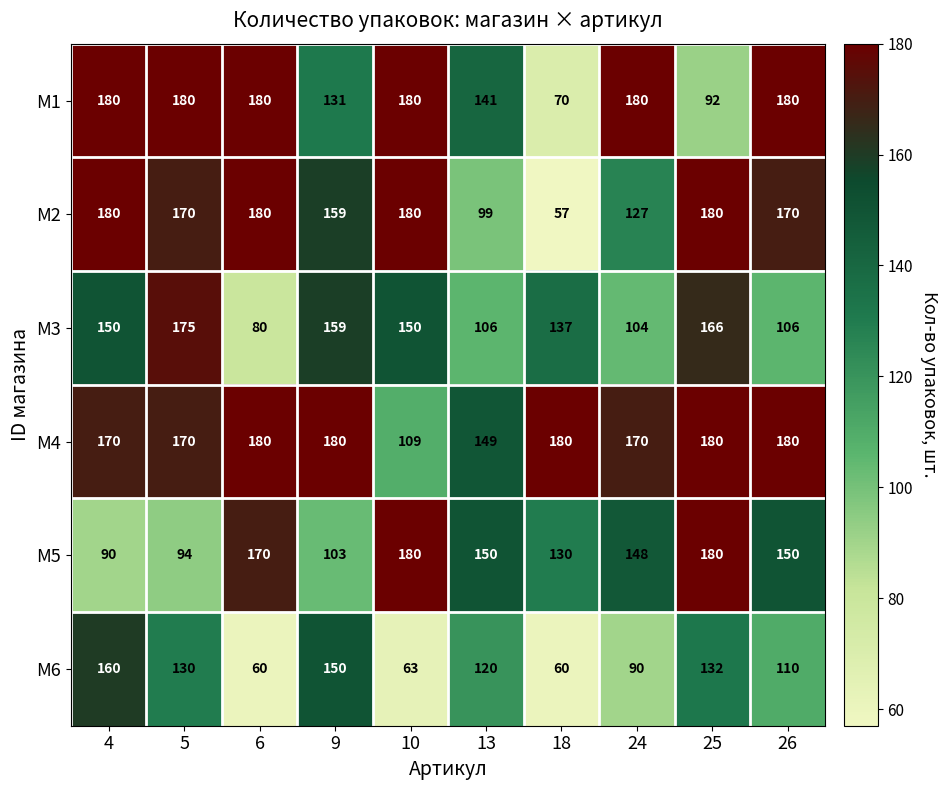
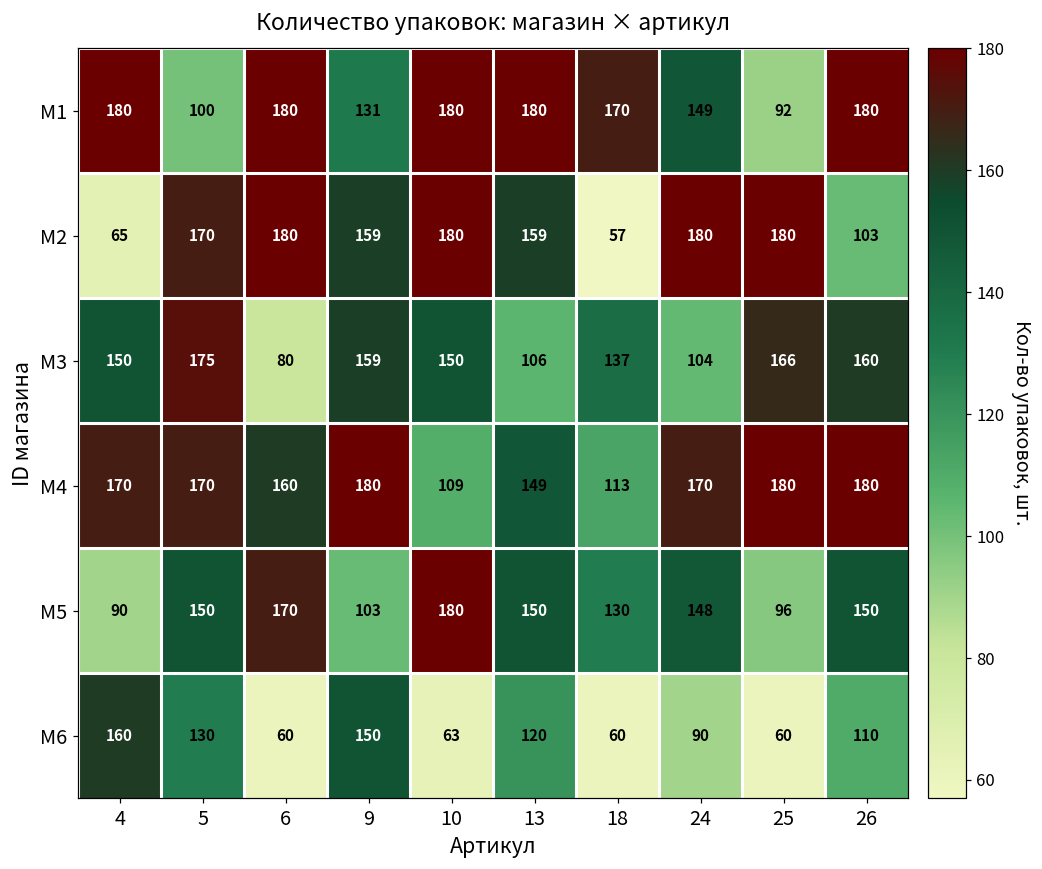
M1, 5: 180 -> 100
M1, 13: 141 -> 180
M1, 18: 70 -> 170
M1, 24: 180 -> 149
M2, 4: 180 -> 65
M2, 13: 99 -> 159
M2, 24: 127 -> 180
M2, 26: 170 -> 103
M3, 26: 106 -> 160
M4, 6: 180 -> 160
M4, 18: 180 -> 113
M5, 5: 94 -> 150
M5, 25: 180 -> 96
M6, 25: 132 -> 60
